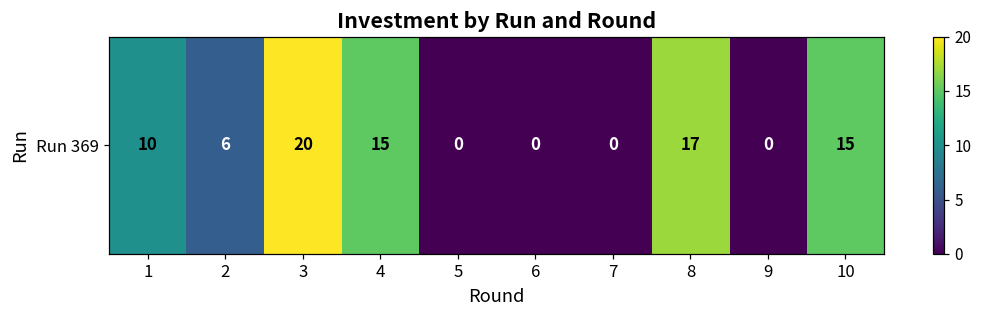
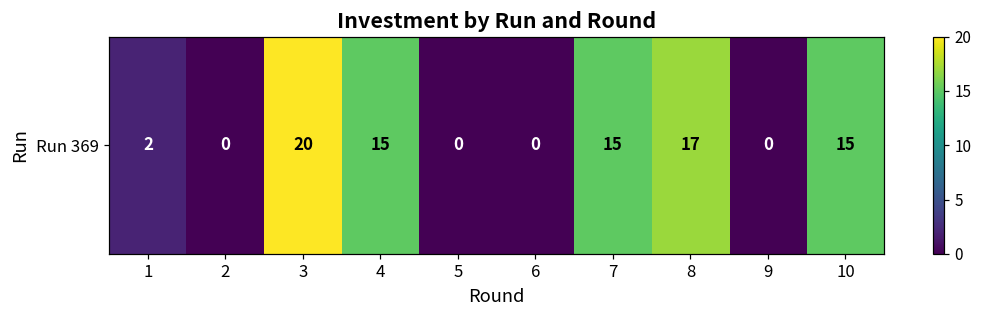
Run 369, 1: 10 -> 2
Run 369, 2: 6 -> 0
Run 369, 7: 0 -> 15
